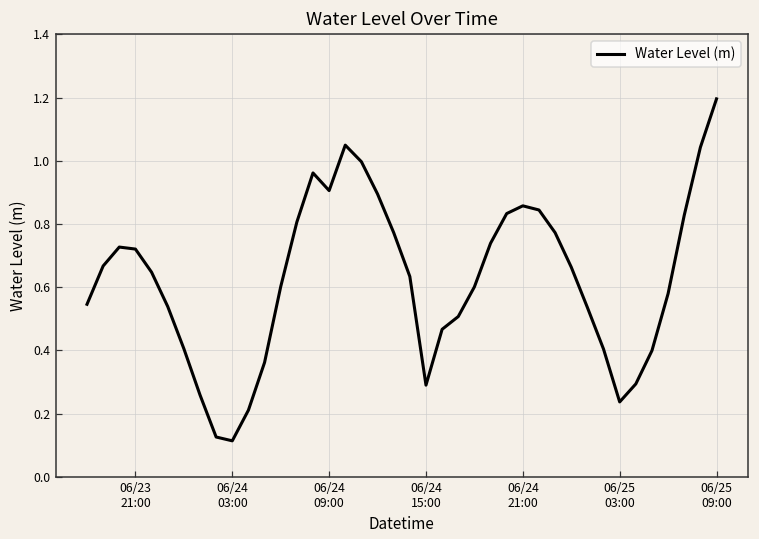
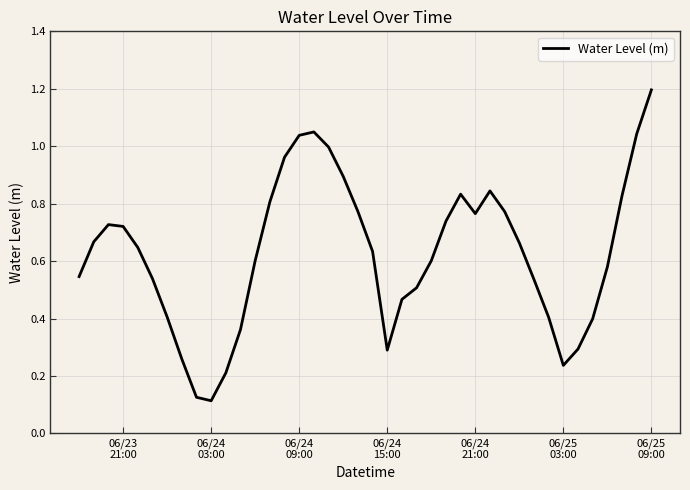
06/24 09:00: 0.91 -> 1.04
06/24 21:00: 0.86 -> 0.77
